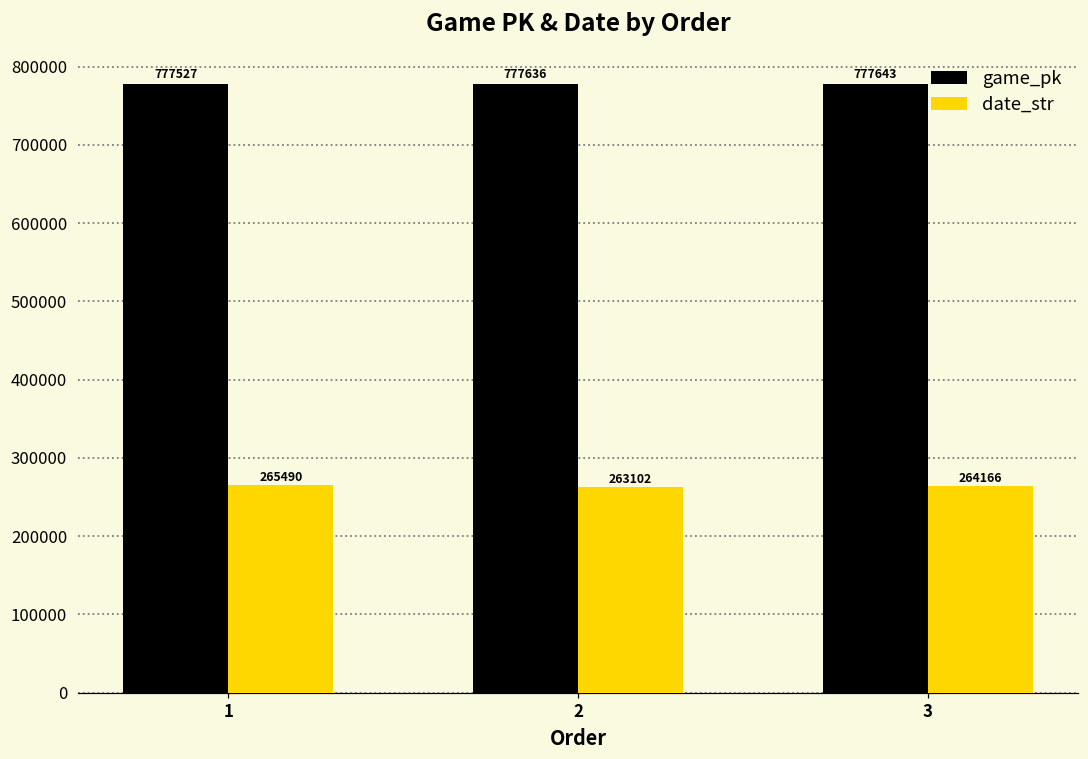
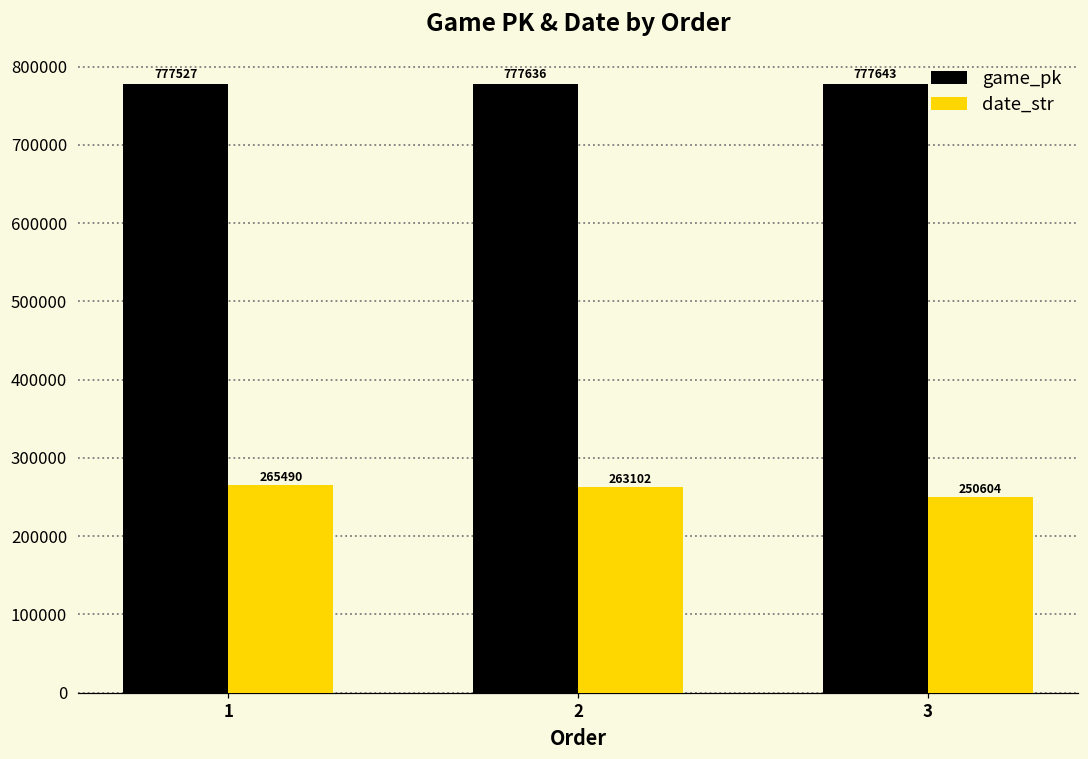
date_str, 3: 264166 -> 250604
